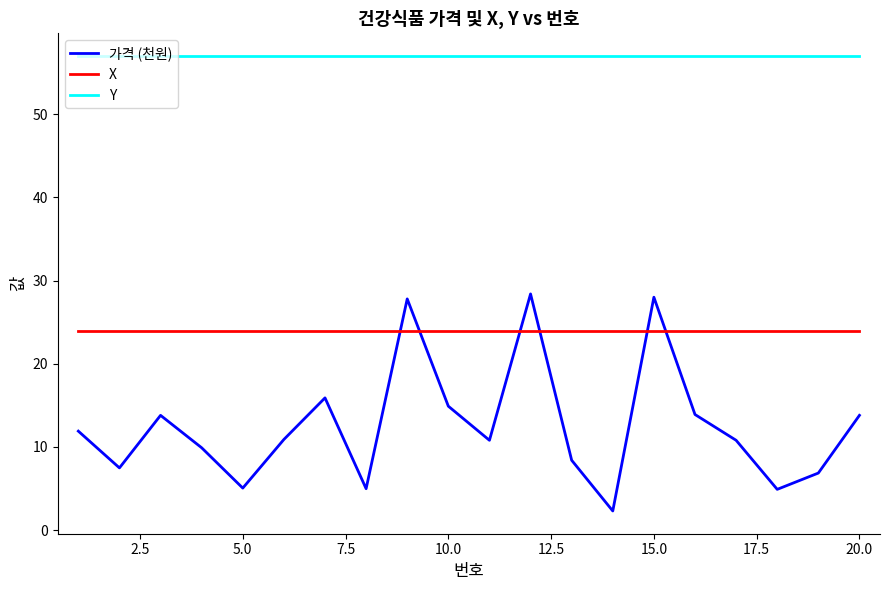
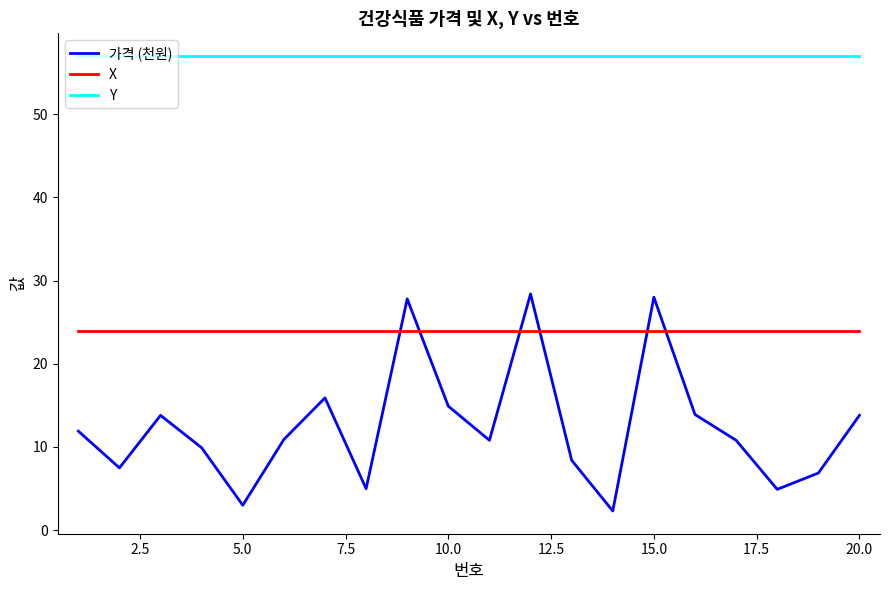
가격 (천원), 5.0: 5 -> 3
